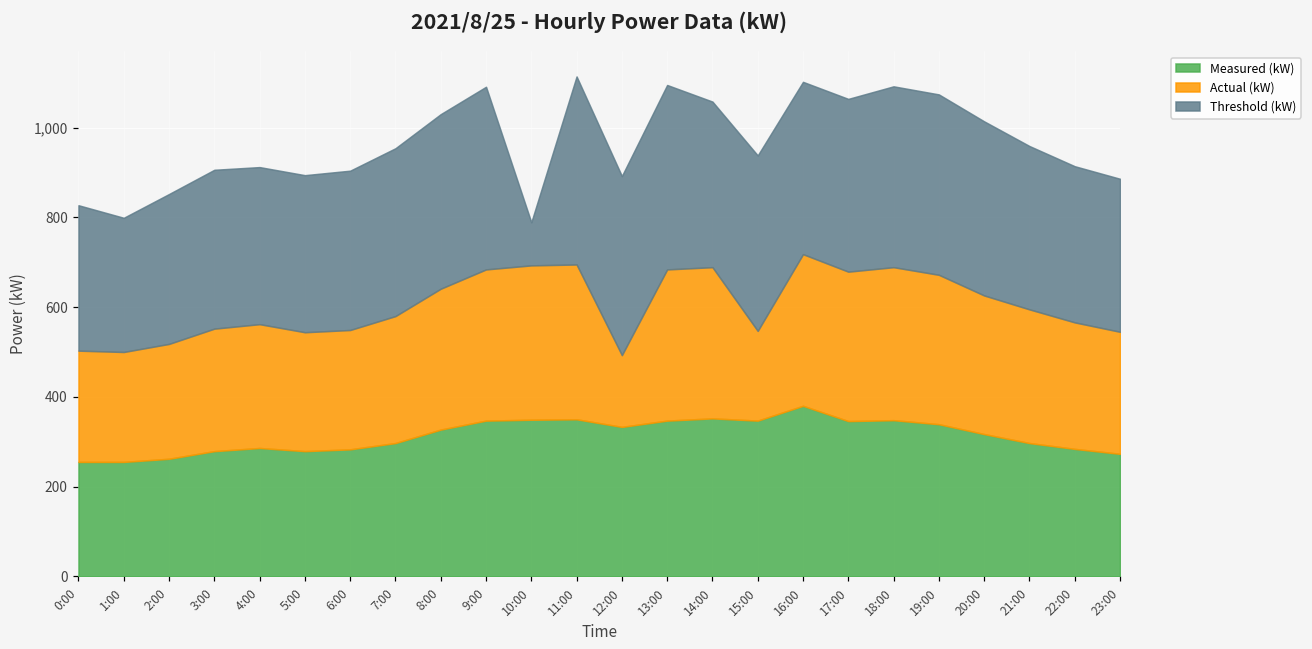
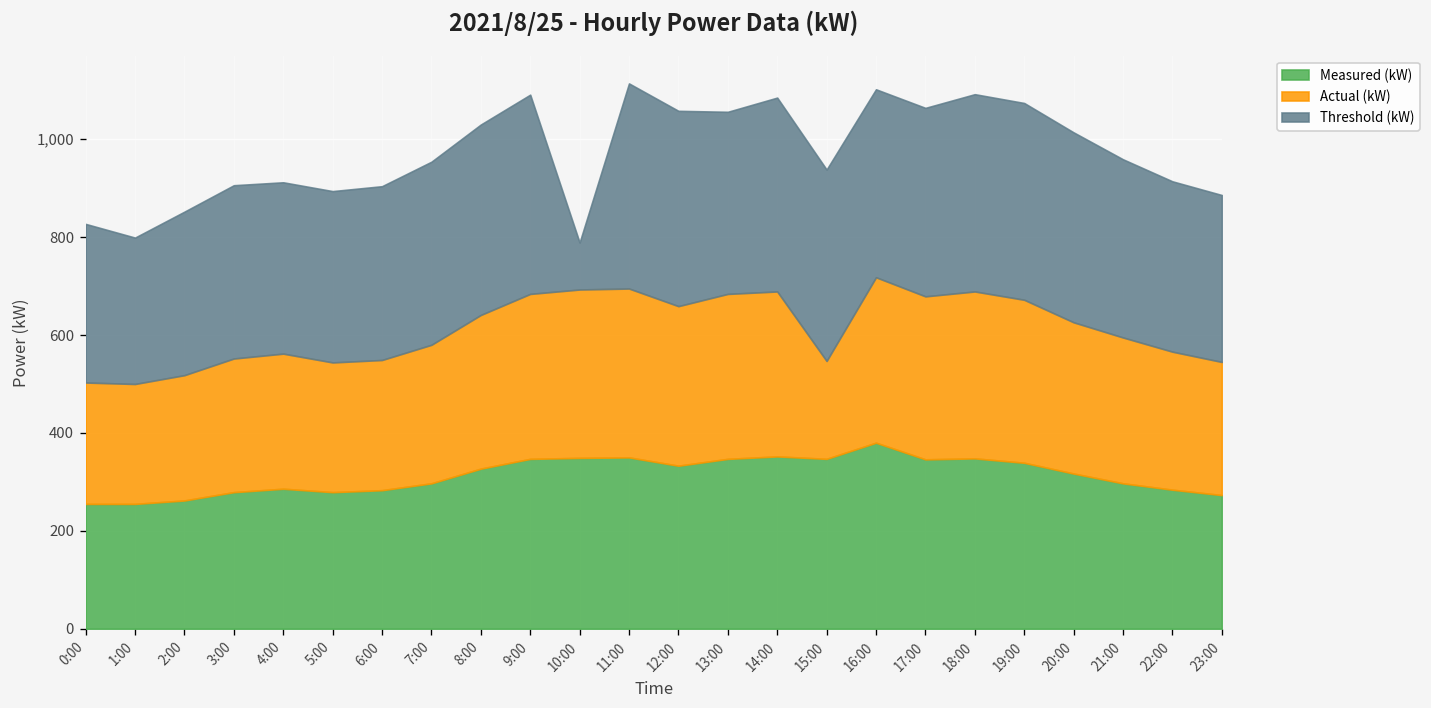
Actual (kW), 12:00: 160 -> 330
Threshold (kW), 13:00: 410 -> 370
Threshold (kW), 14:00: 370 -> 400
